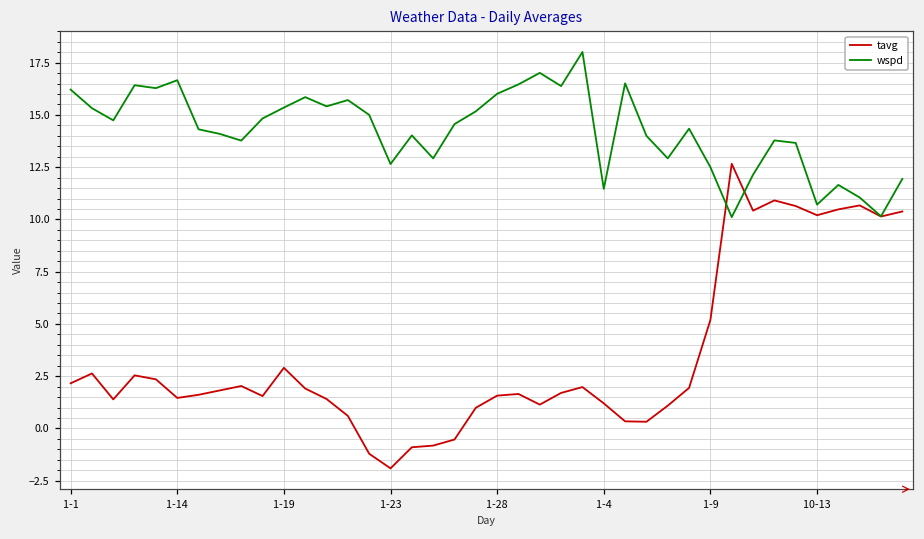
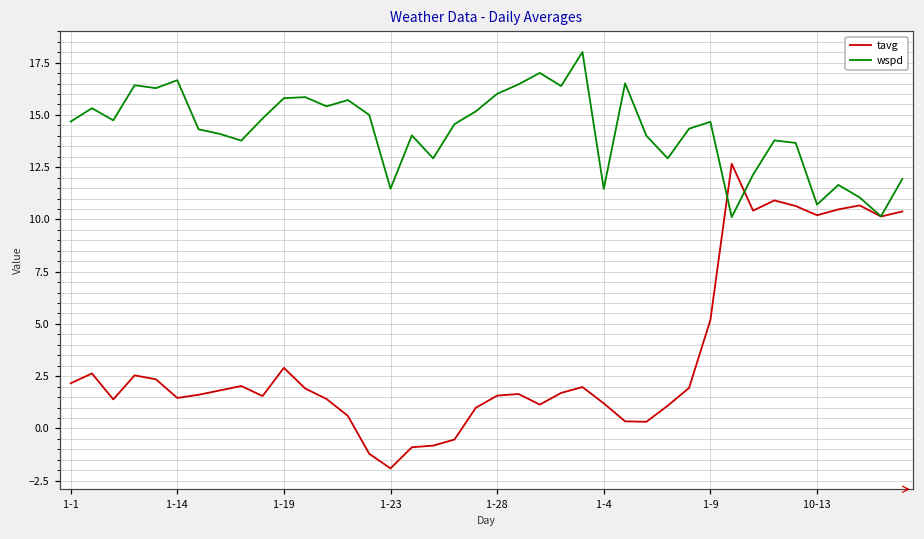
wspd, 1-1: 16.2 -> 14.7
wspd, 1-19: 15.4 -> 15.8
wspd, 1-23: 12.7 -> 11.5
wspd, 1-9: 12.5 -> 14.7
